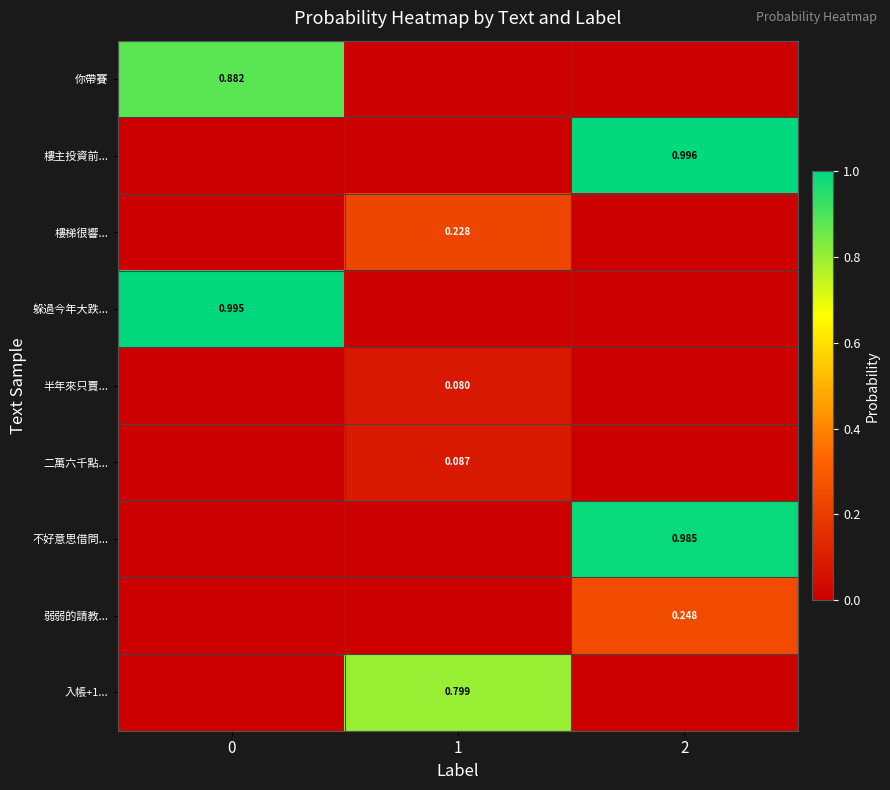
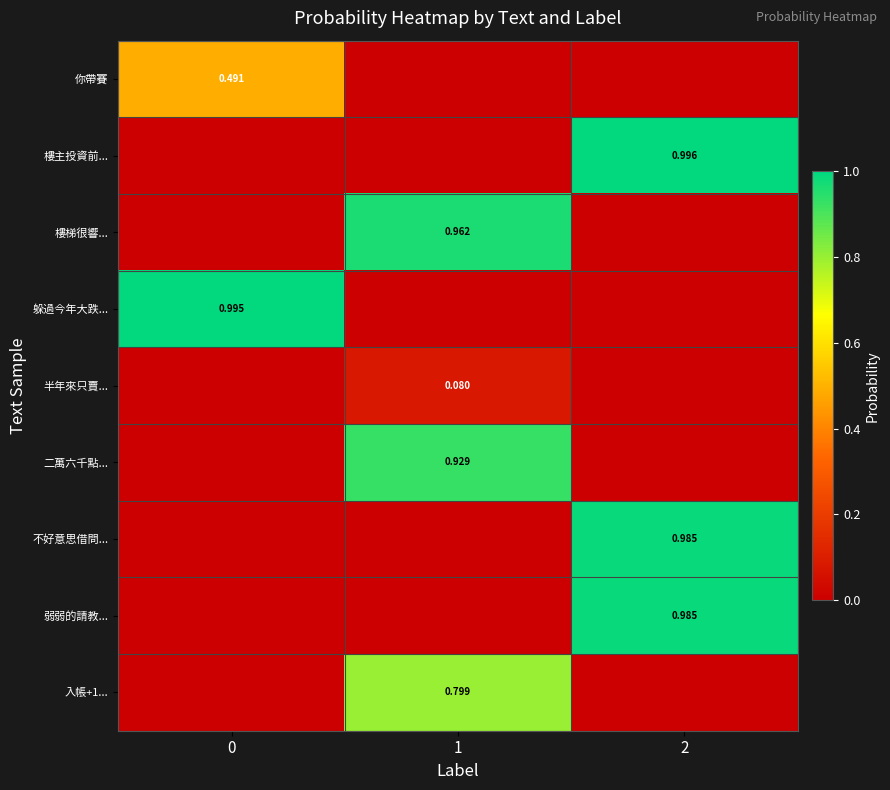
你帶賽, 0: 0.882 -> 0.491
樓梯很響..., 1: 0.228 -> 0.962
二萬六千點..., 1: 0.087 -> 0.929
弱弱的請教..., 2: 0.248 -> 0.985
